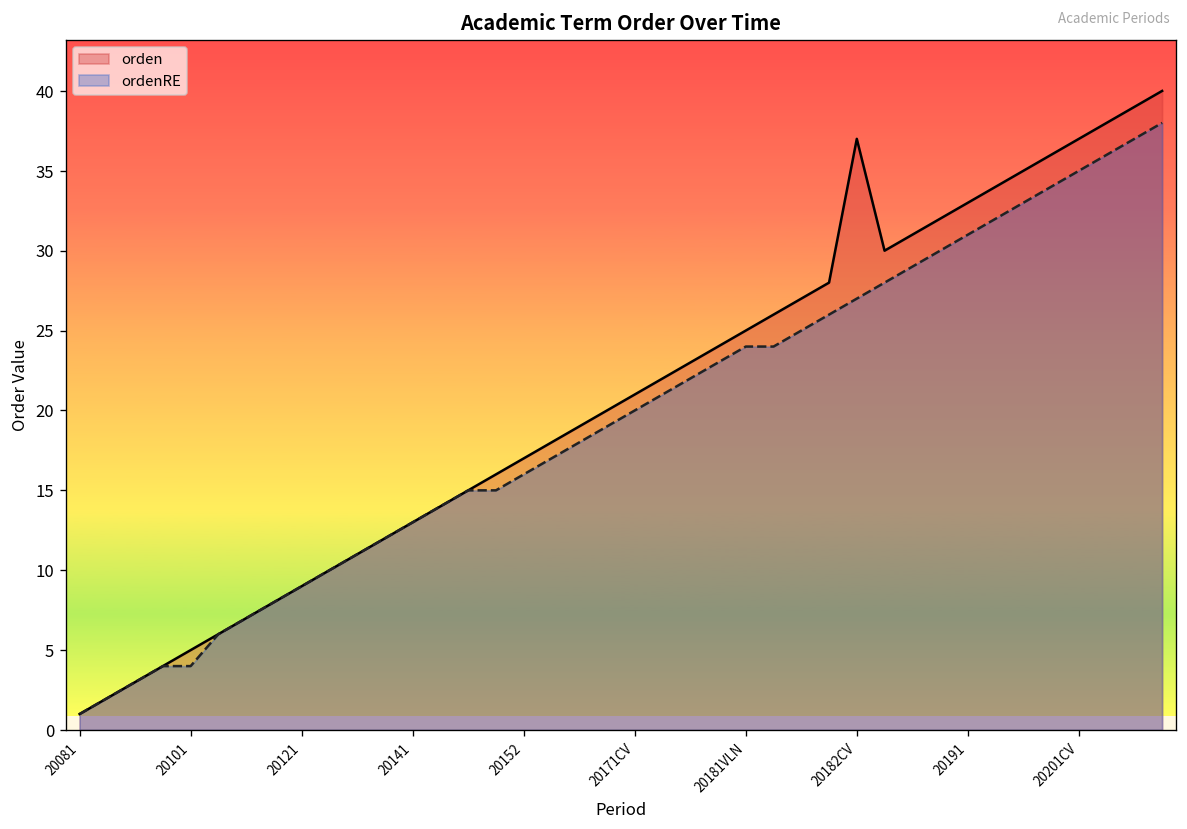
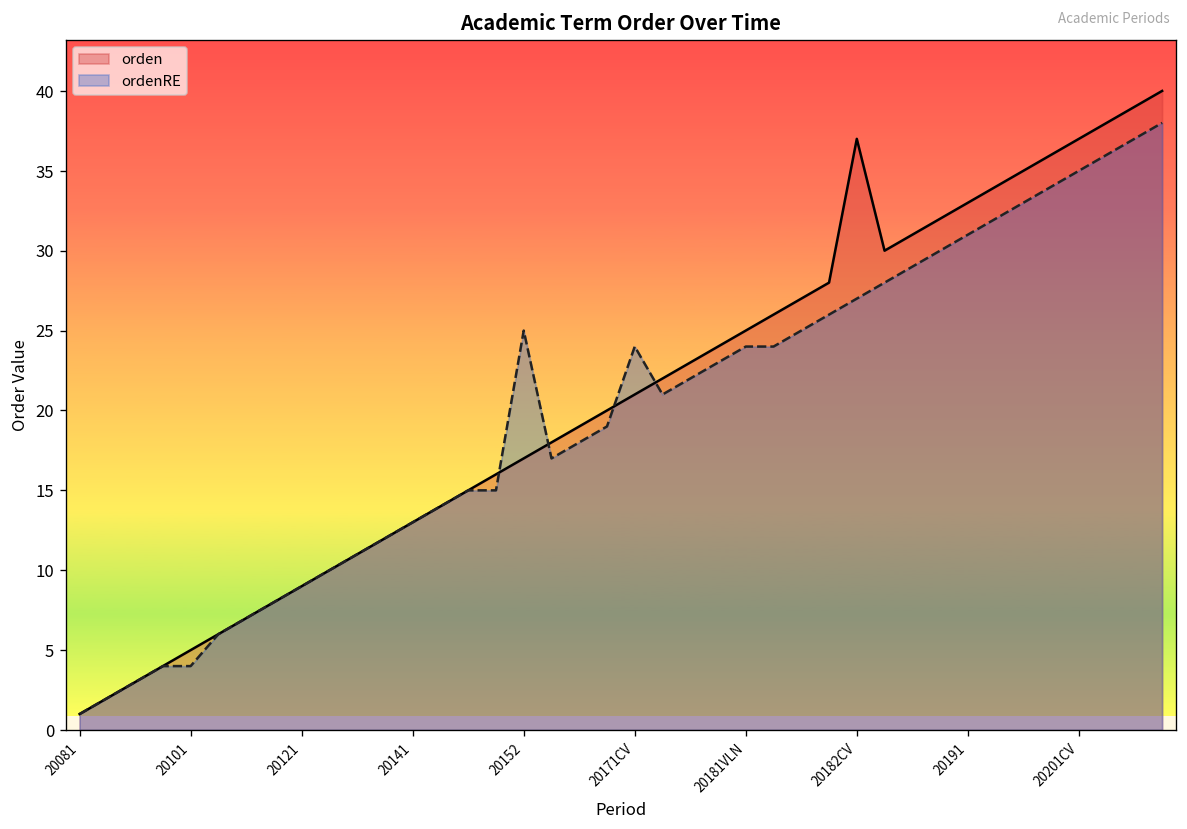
ordenRE, 20152: 16 -> 25
ordenRE, 20171CV: 20 -> 24
